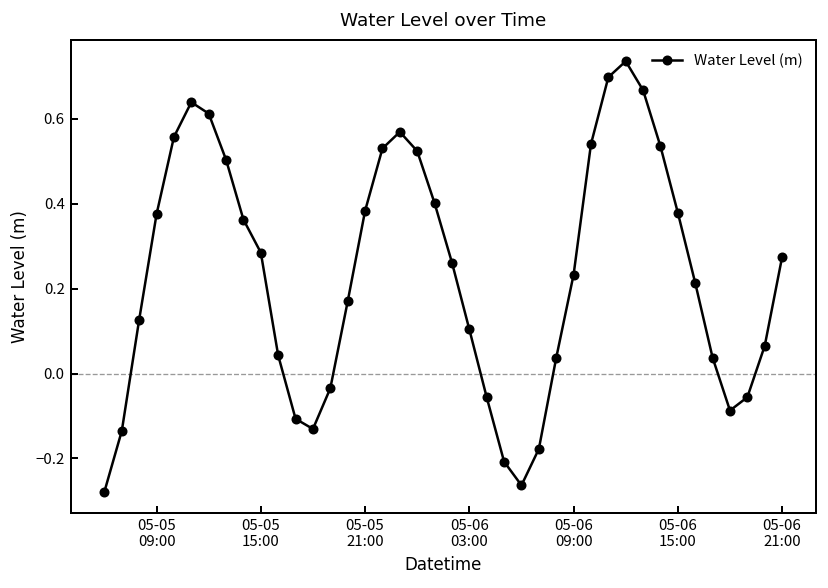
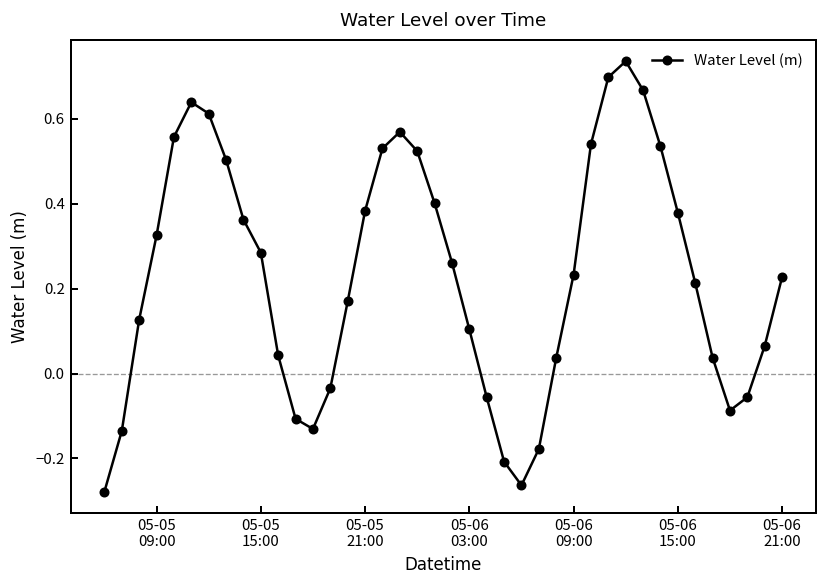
05-05 09:00: 0.38 -> 0.33
05-06 21:00: 0.27 -> 0.23
